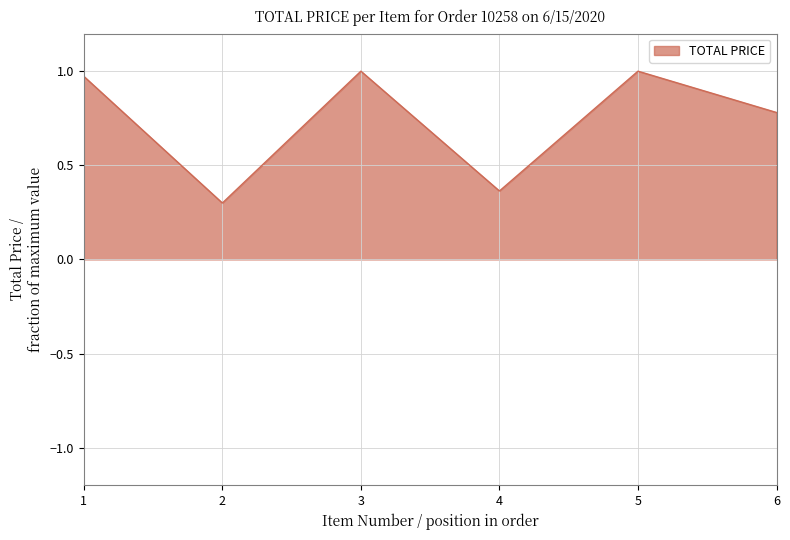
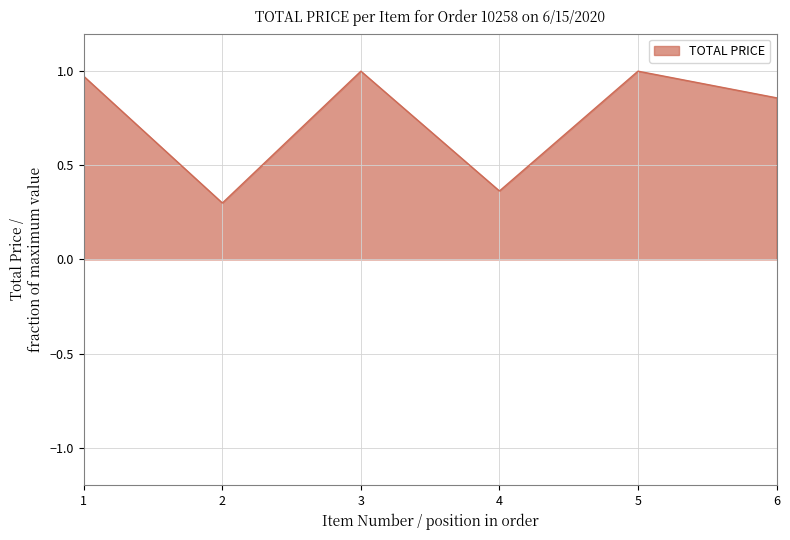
6: 0.78 -> 0.86
